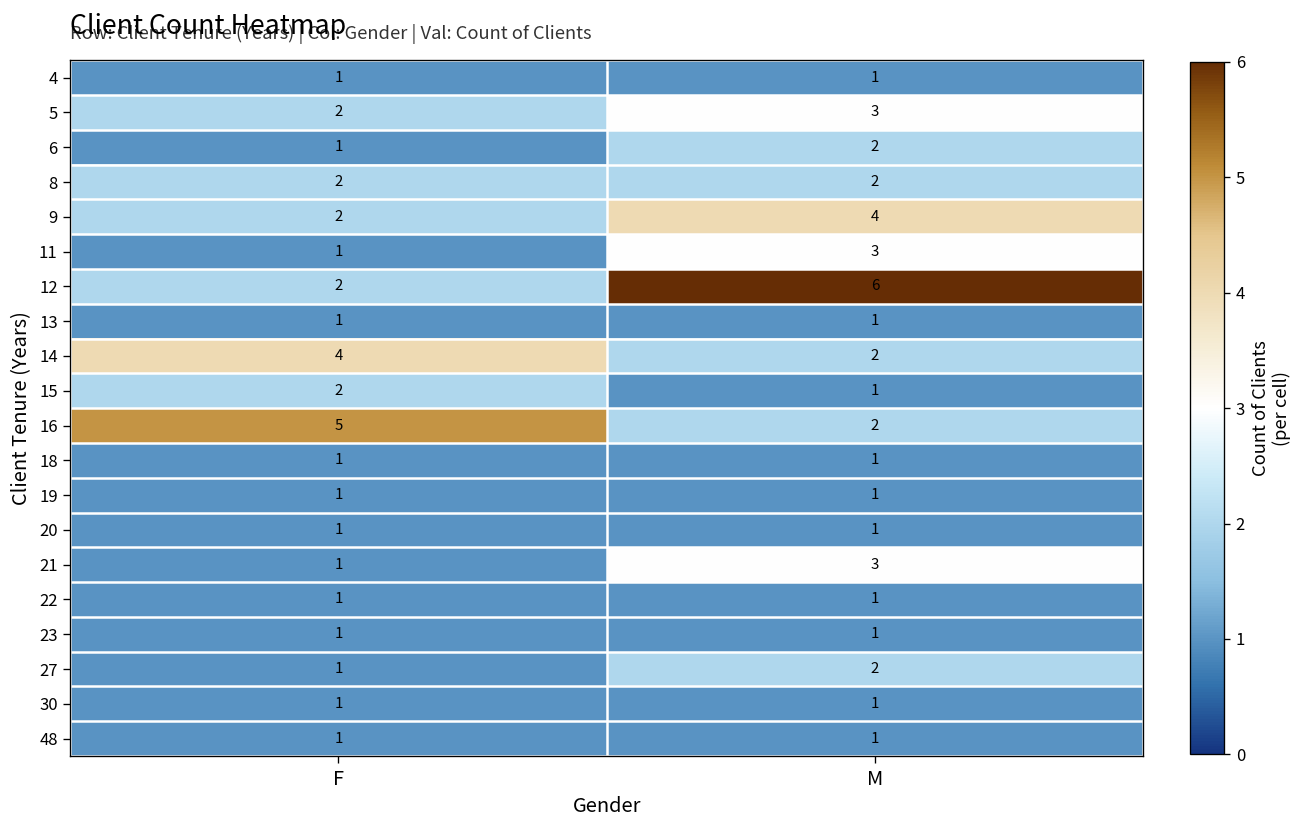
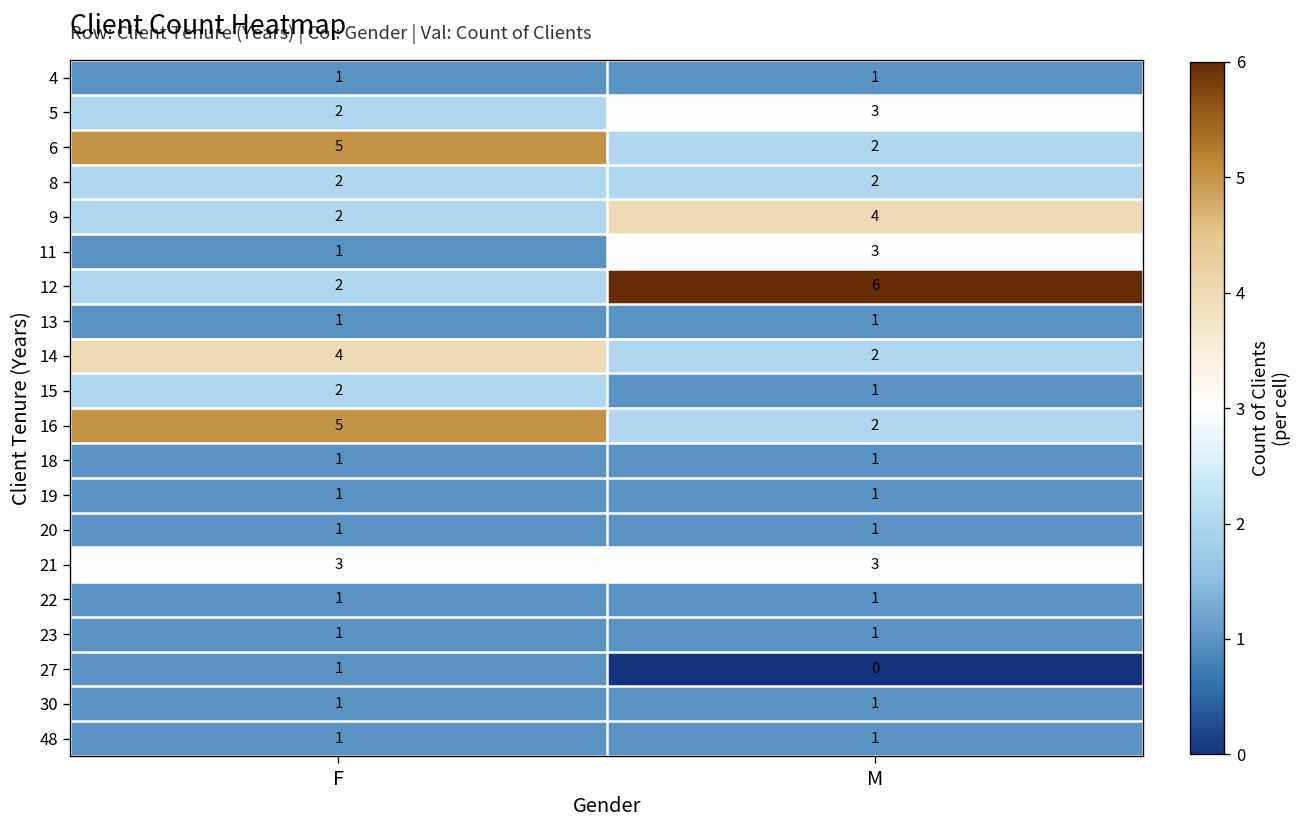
6, F: 1 -> 5
21, F: 1 -> 3
27, M: 2 -> 0
